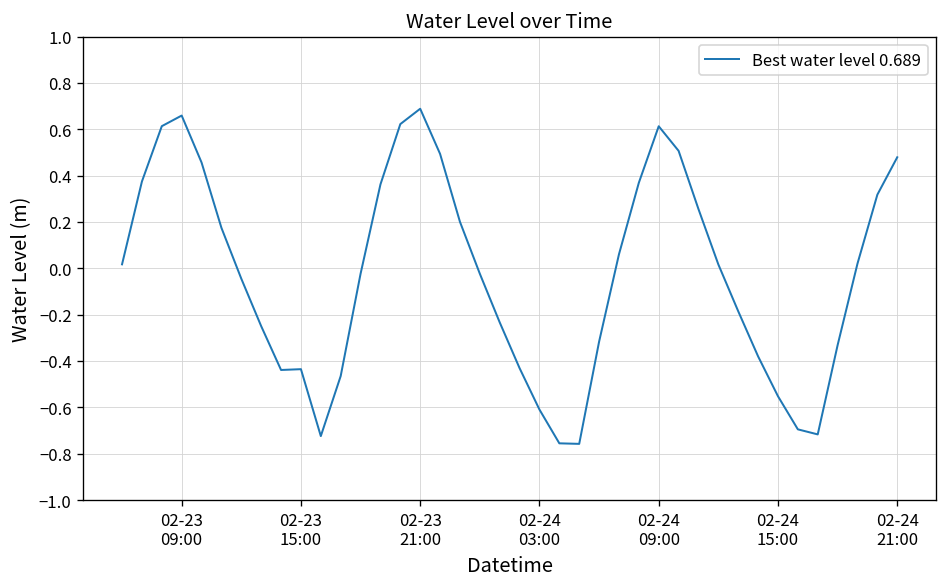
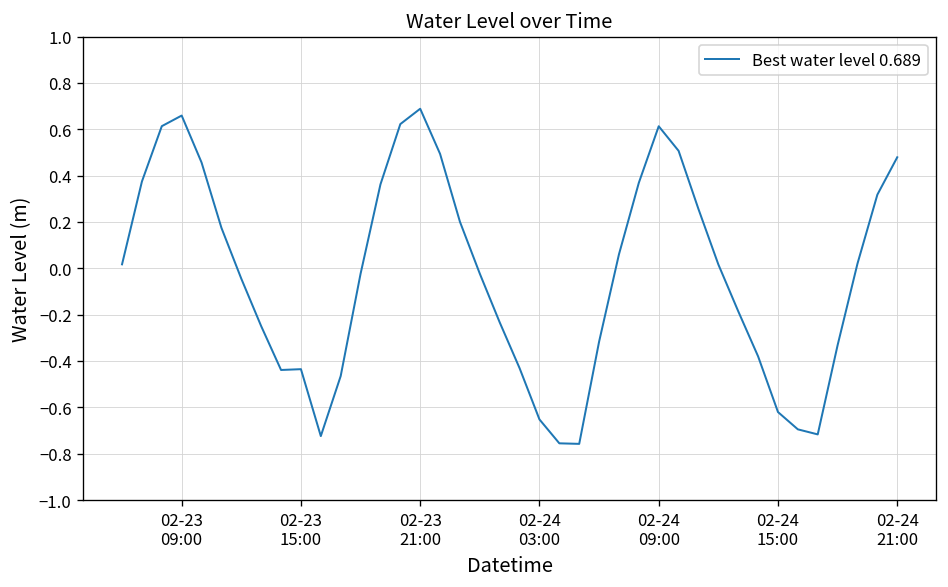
02-24 03:00: -0.61 -> -0.65
02-24 15:00: -0.55 -> -0.62
